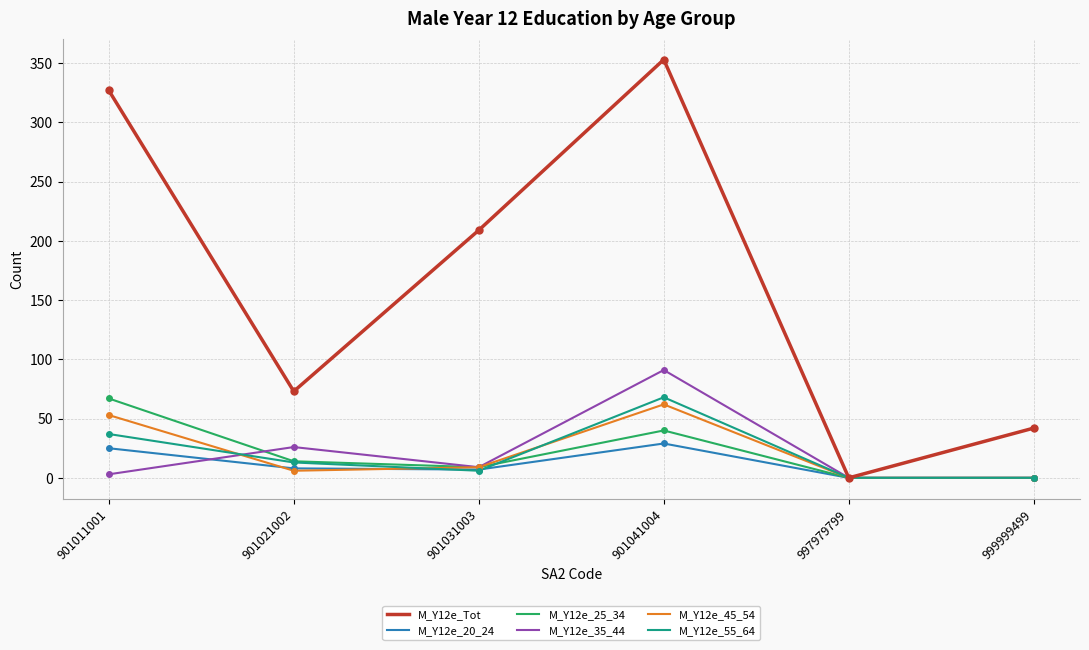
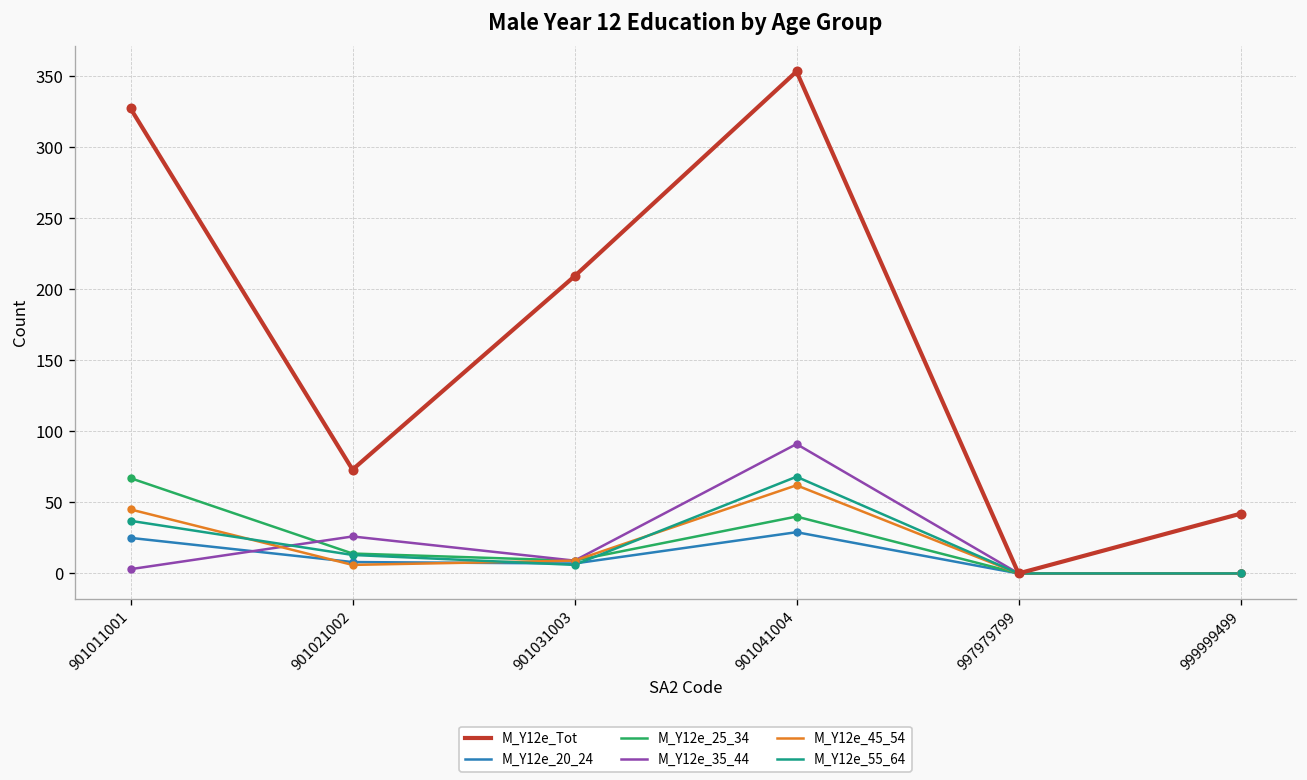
M_Y12e_45_54, 901011001: 53 -> 45
